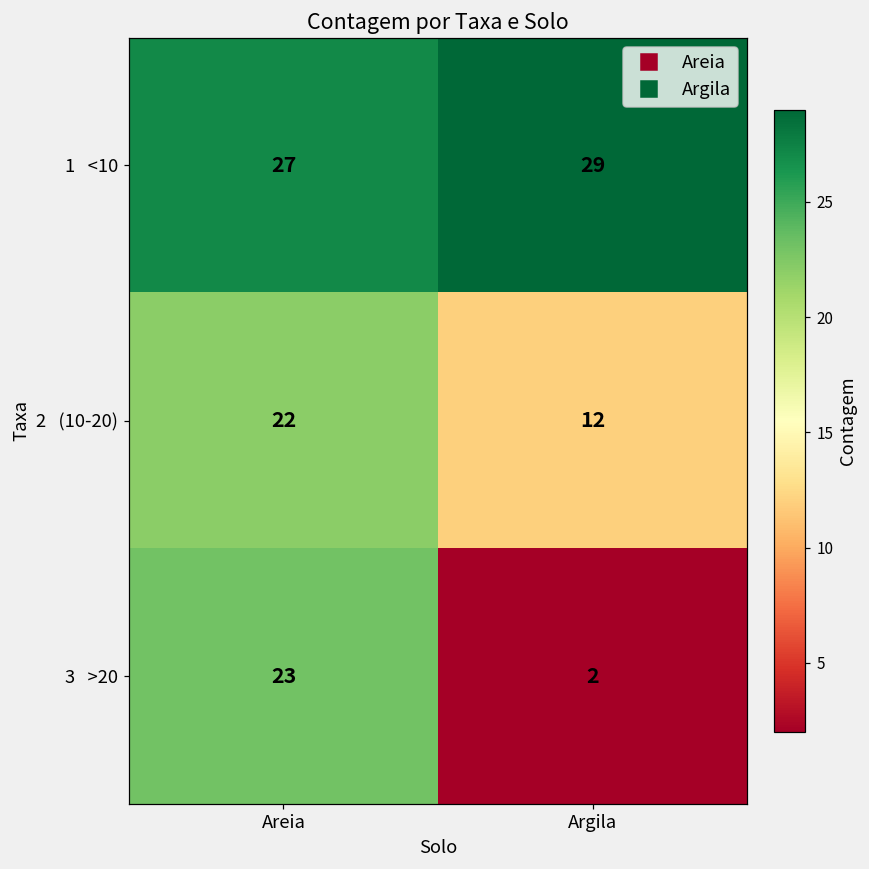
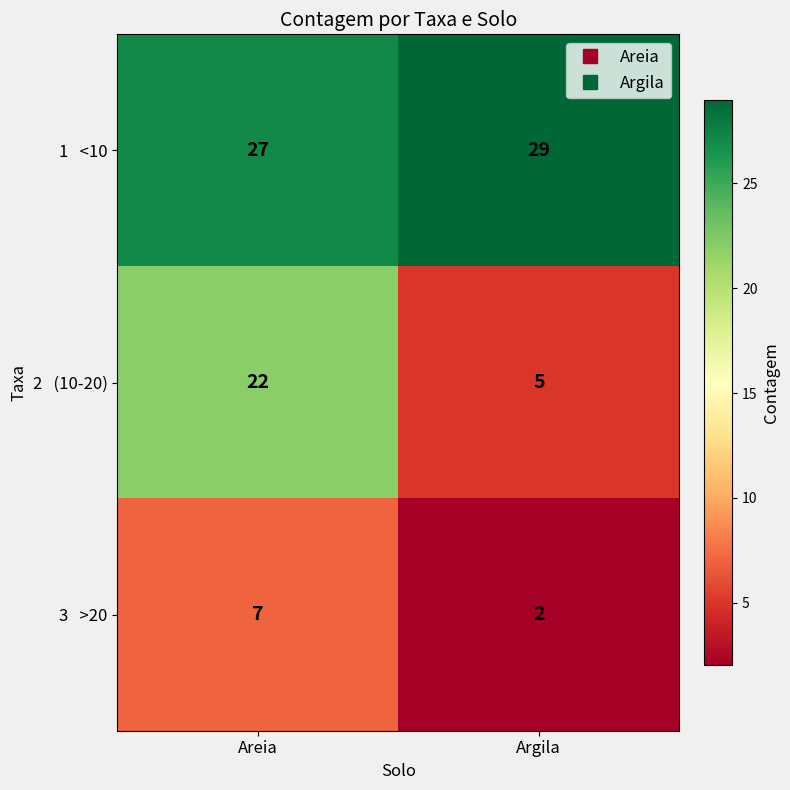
2 (10-20), Argila: 12 -> 5
3 >20, Areia: 23 -> 7
